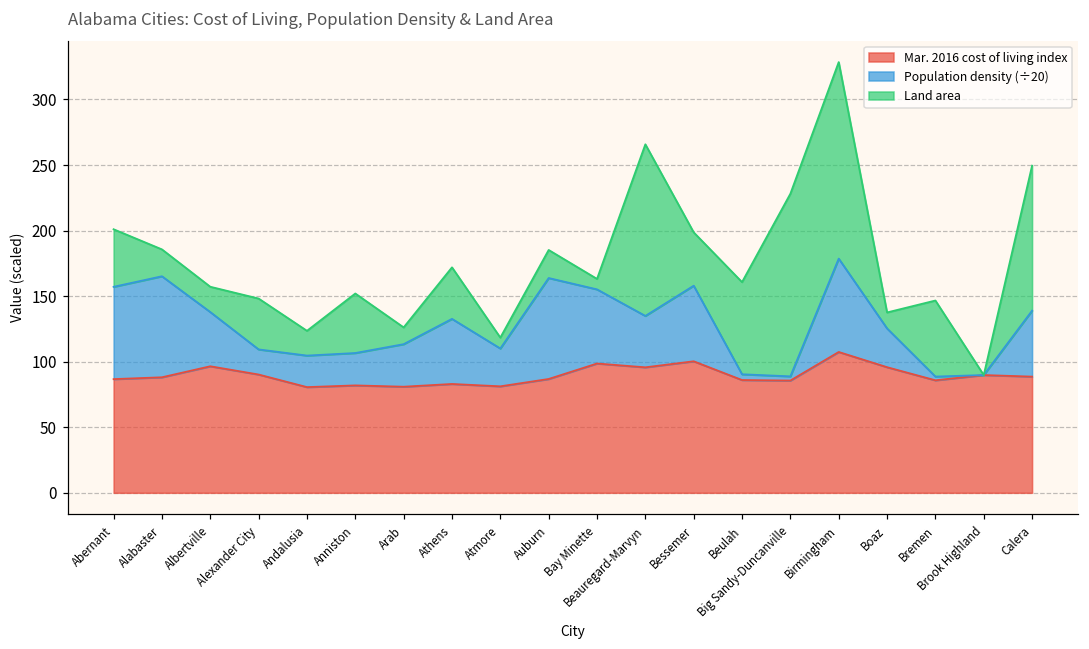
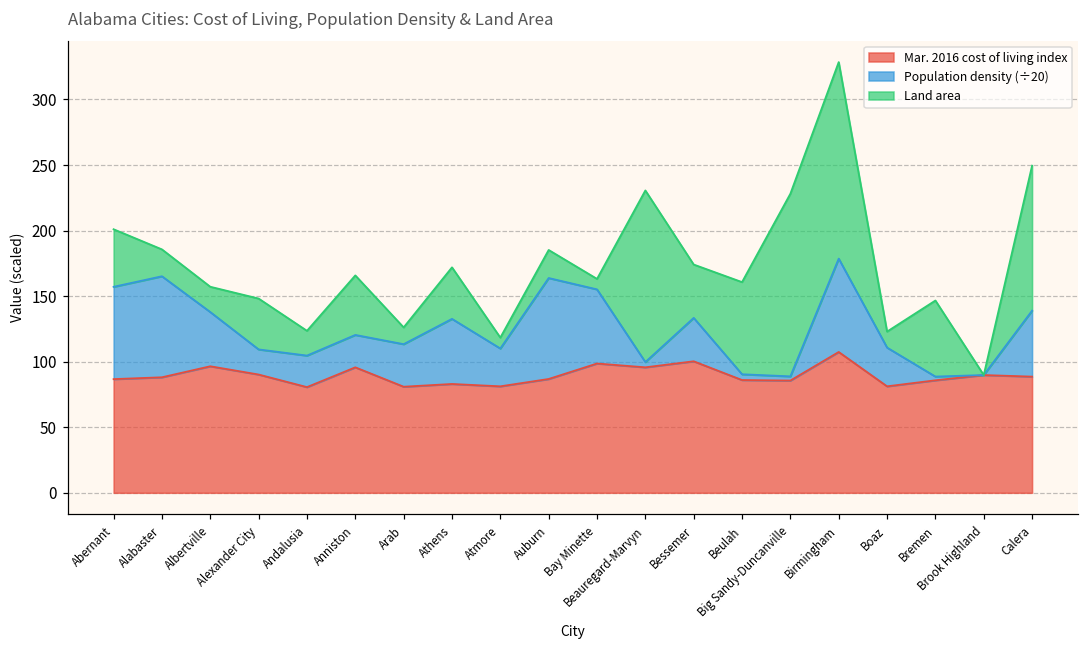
Mar. 2016 cost of living index, Anniston: 82 -> 96
Population density (÷20), Beauregard-Marvyn: 39 -> 4
Population density (÷20), Bessemer: 58 -> 33
Mar. 2016 cost of living index, Boaz: 96 -> 81
